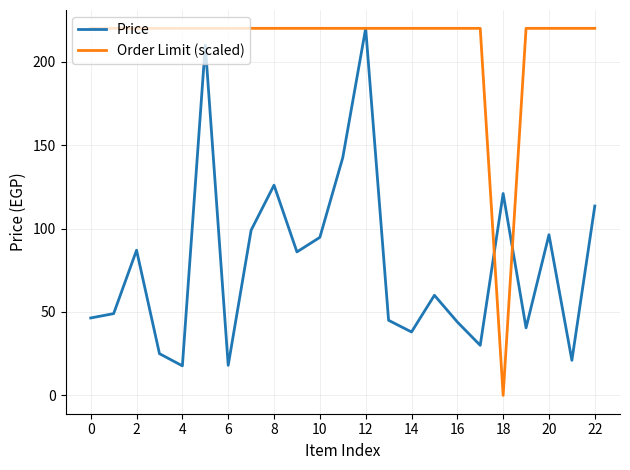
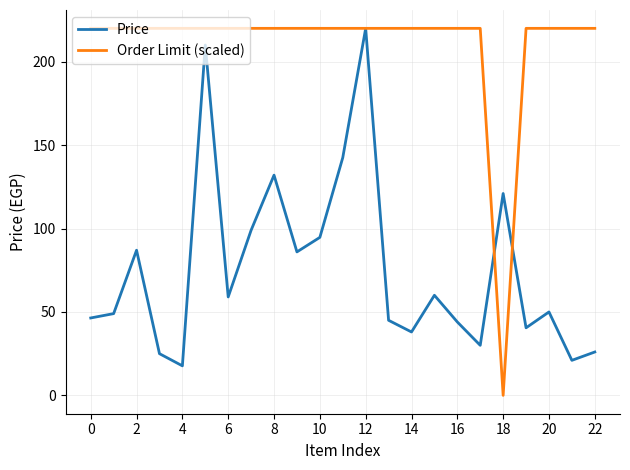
Price, 6: 18 -> 59
Price, 8: 126 -> 132
Price, 20: 96 -> 50
Price, 22: 114 -> 26
